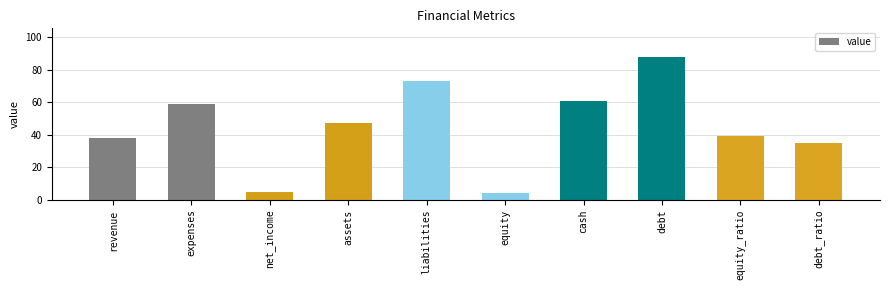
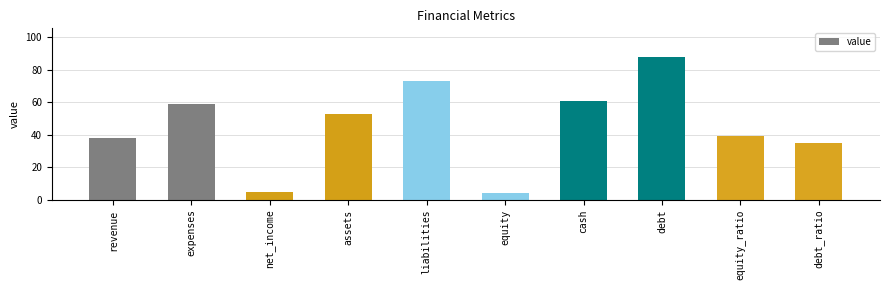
assets: 47 -> 53
